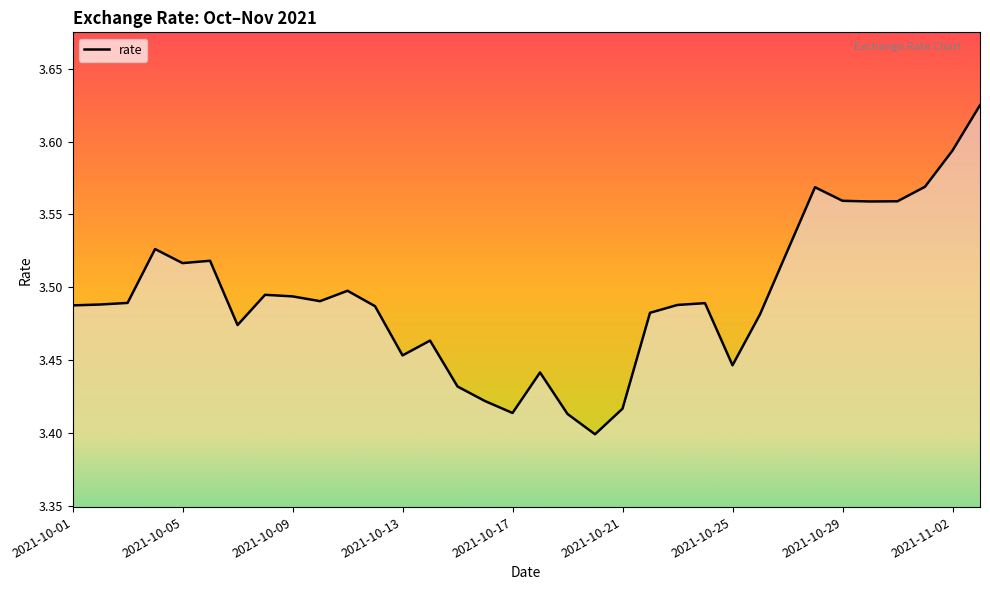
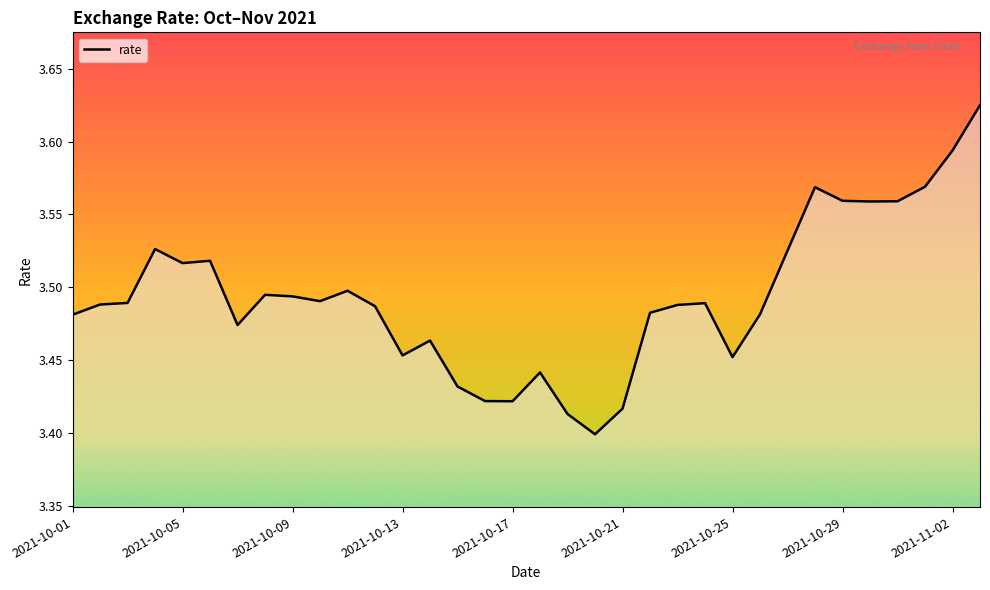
2021-10-01: 3.488 -> 3.481
2021-10-17: 3.414 -> 3.422
2021-10-25: 3.446 -> 3.452
